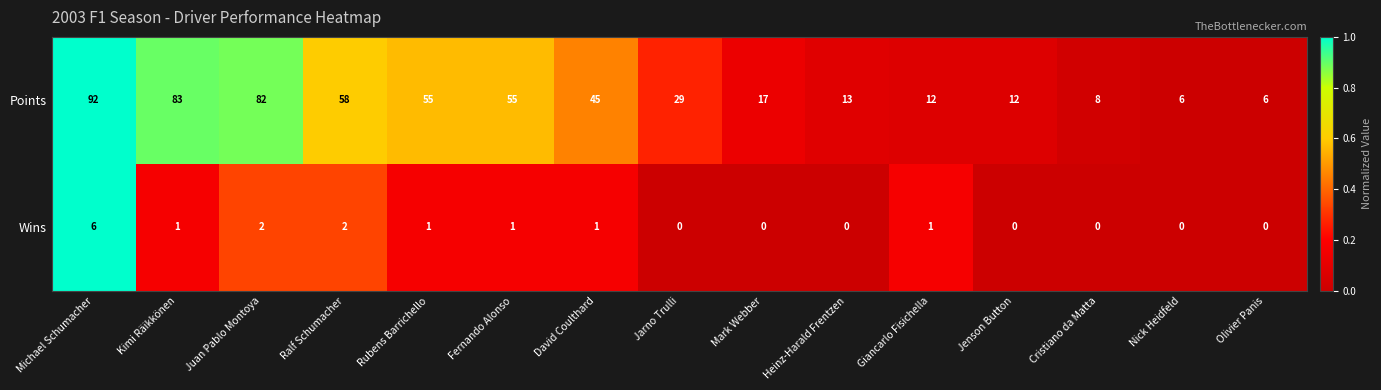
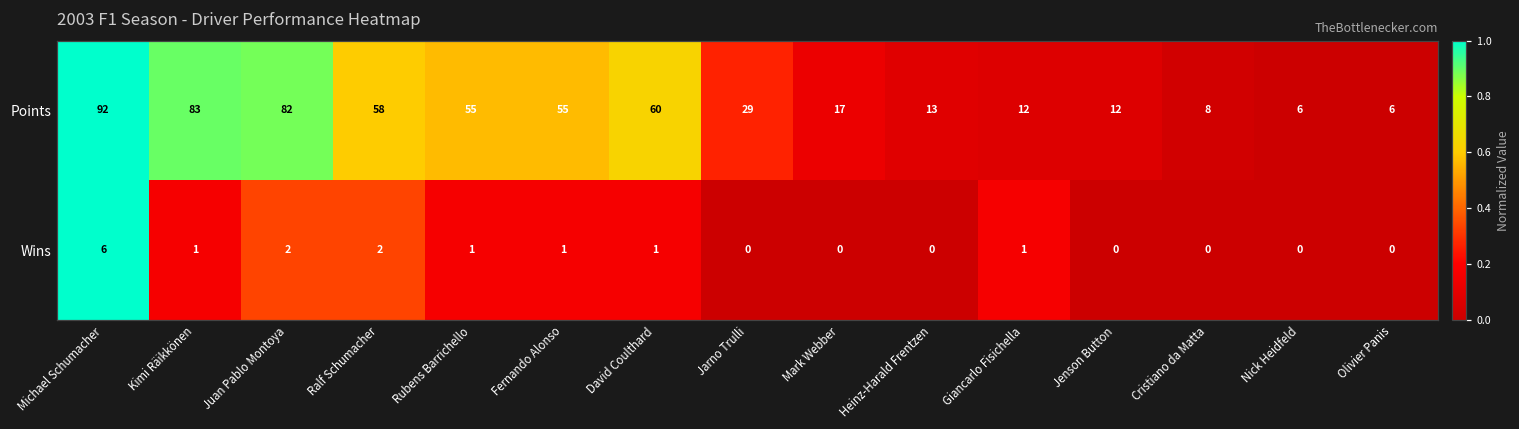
Points, David Coulthard: 45 -> 60
